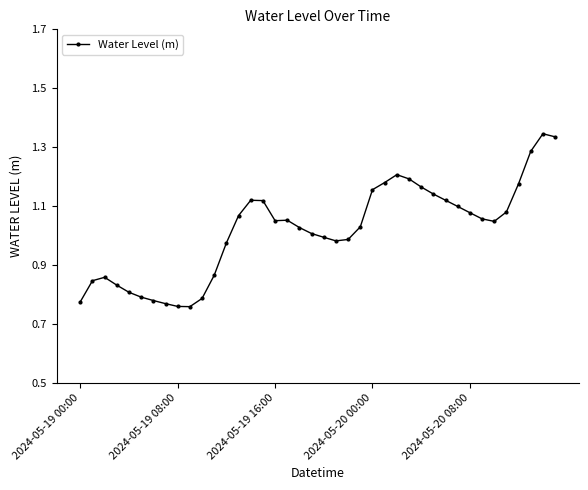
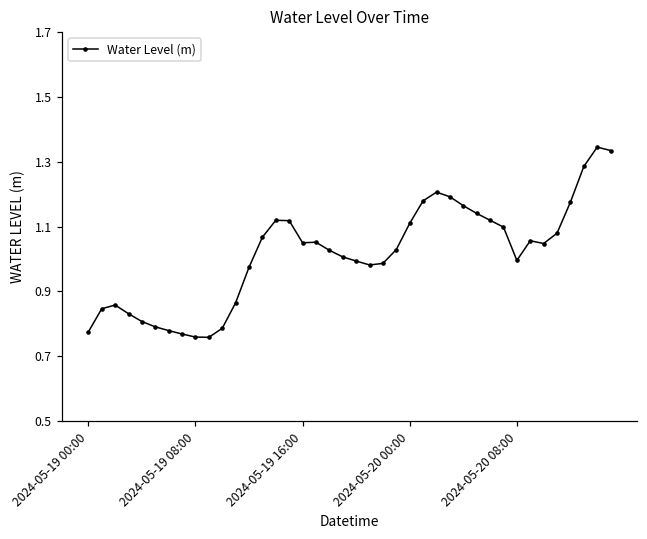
2024-05-20 00:00: 1.16 -> 1.11
2024-05-20 08:00: 1.08 -> 1.00
